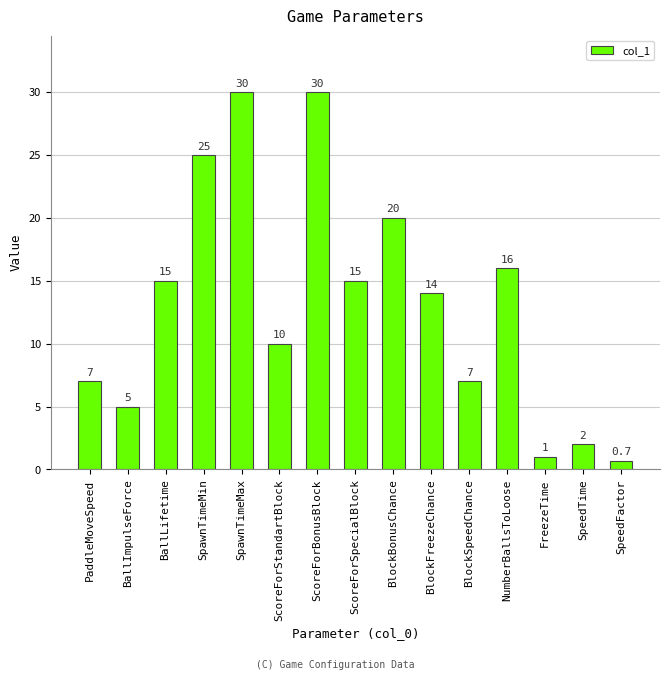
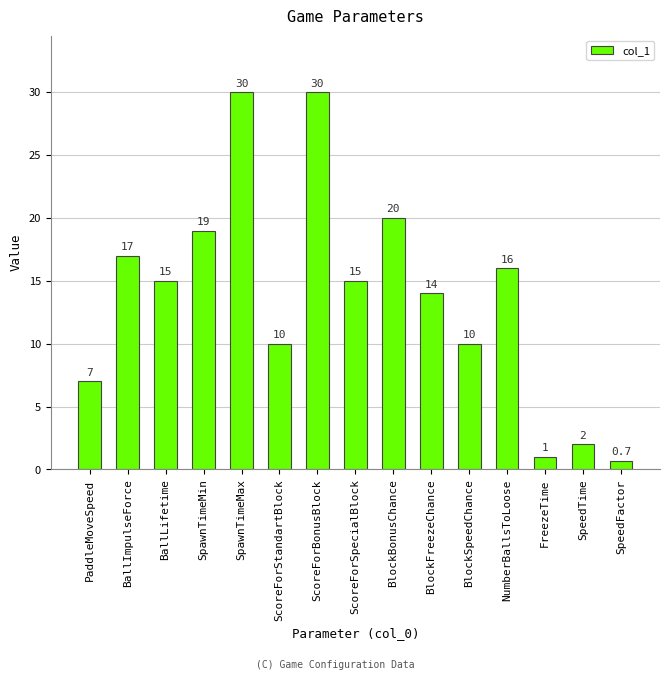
BallImpulseForce: 5 -> 17
SpawnTimeMin: 25 -> 19
BlockSpeedChance: 7 -> 10
